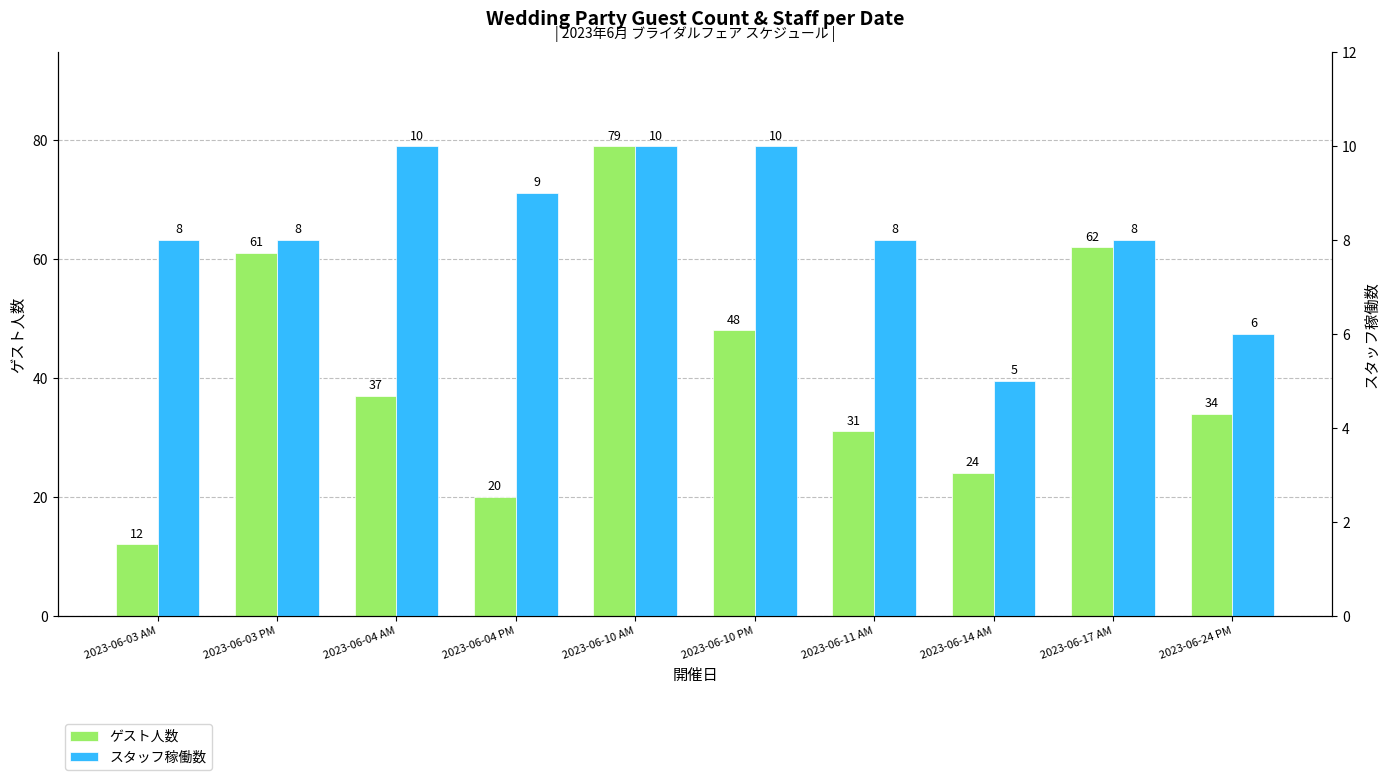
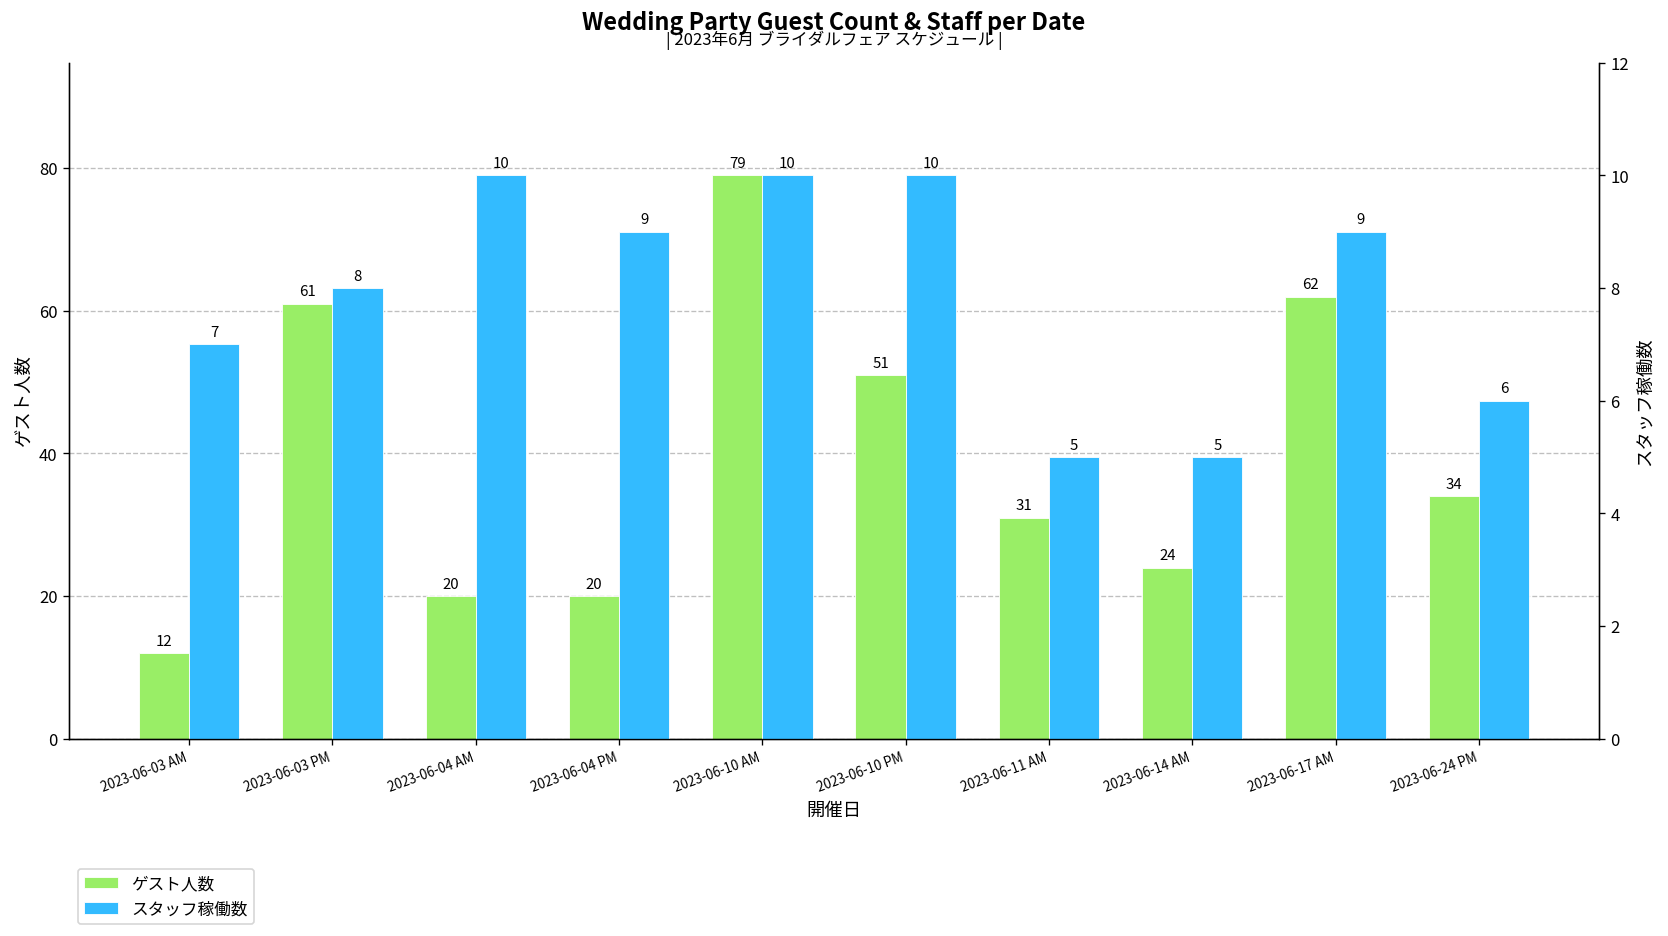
ゲスト人数, 2023-06-04 AM: 37 -> 20
ゲスト人数, 2023-06-10 PM: 48 -> 51
スタッフ稼働数, 2023-06-03 AM: 8 -> 7
スタッフ稼働数, 2023-06-11 AM: 8 -> 5
スタッフ稼働数, 2023-06-17 AM: 8 -> 9
